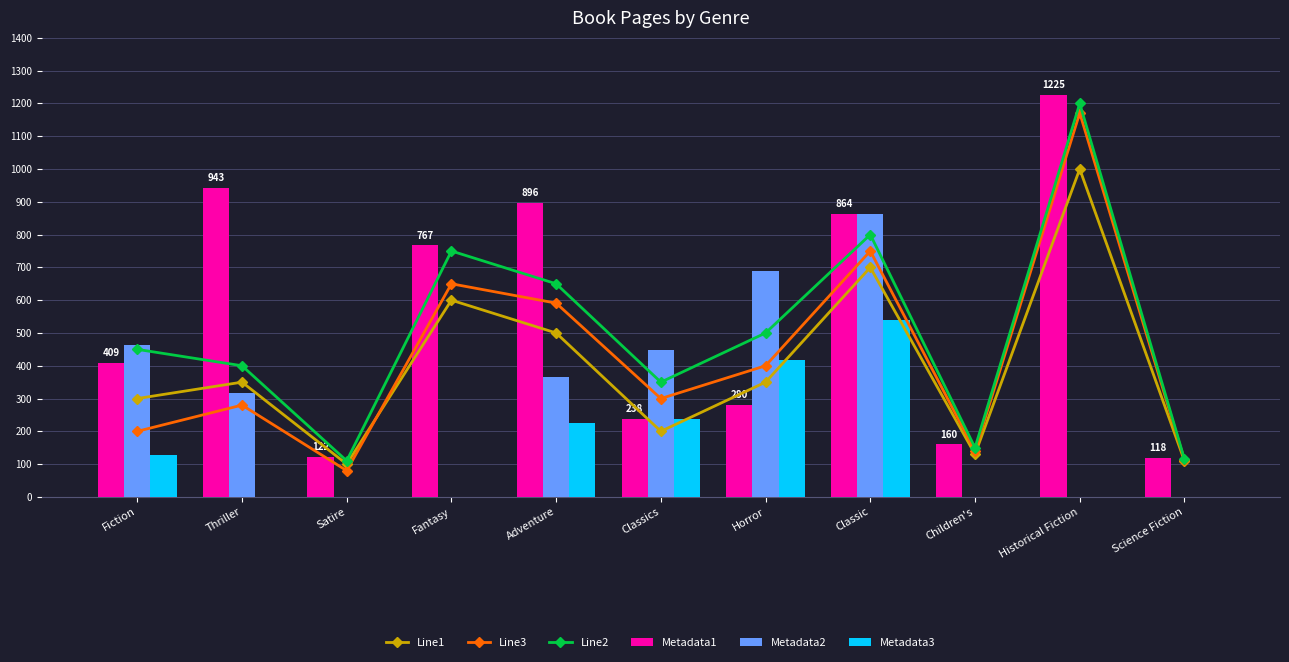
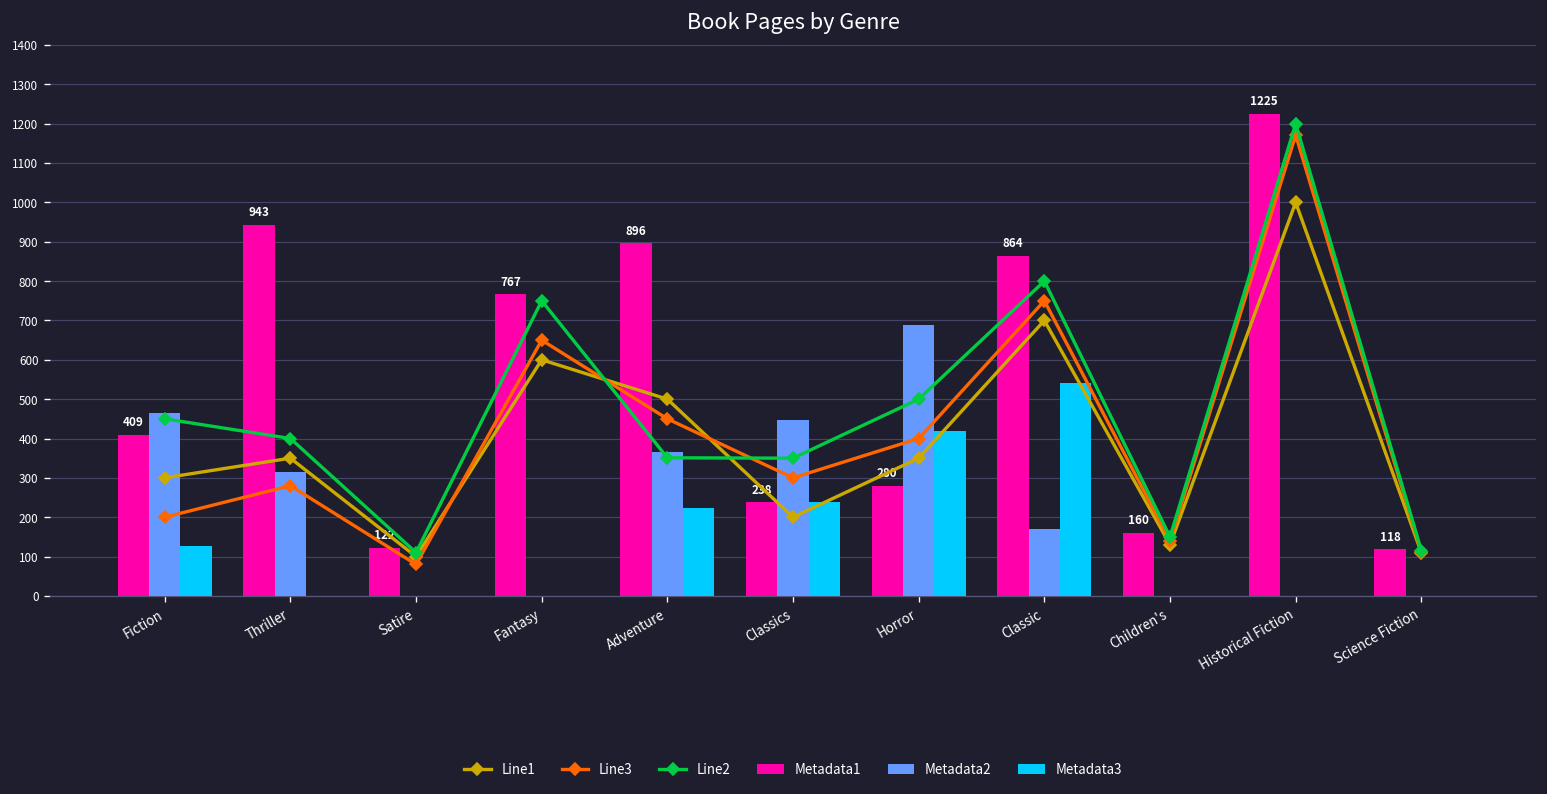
Line3, Adventure: 590 -> 450
Line2, Adventure: 650 -> 350
Metadata2, Classic: 860 -> 170
